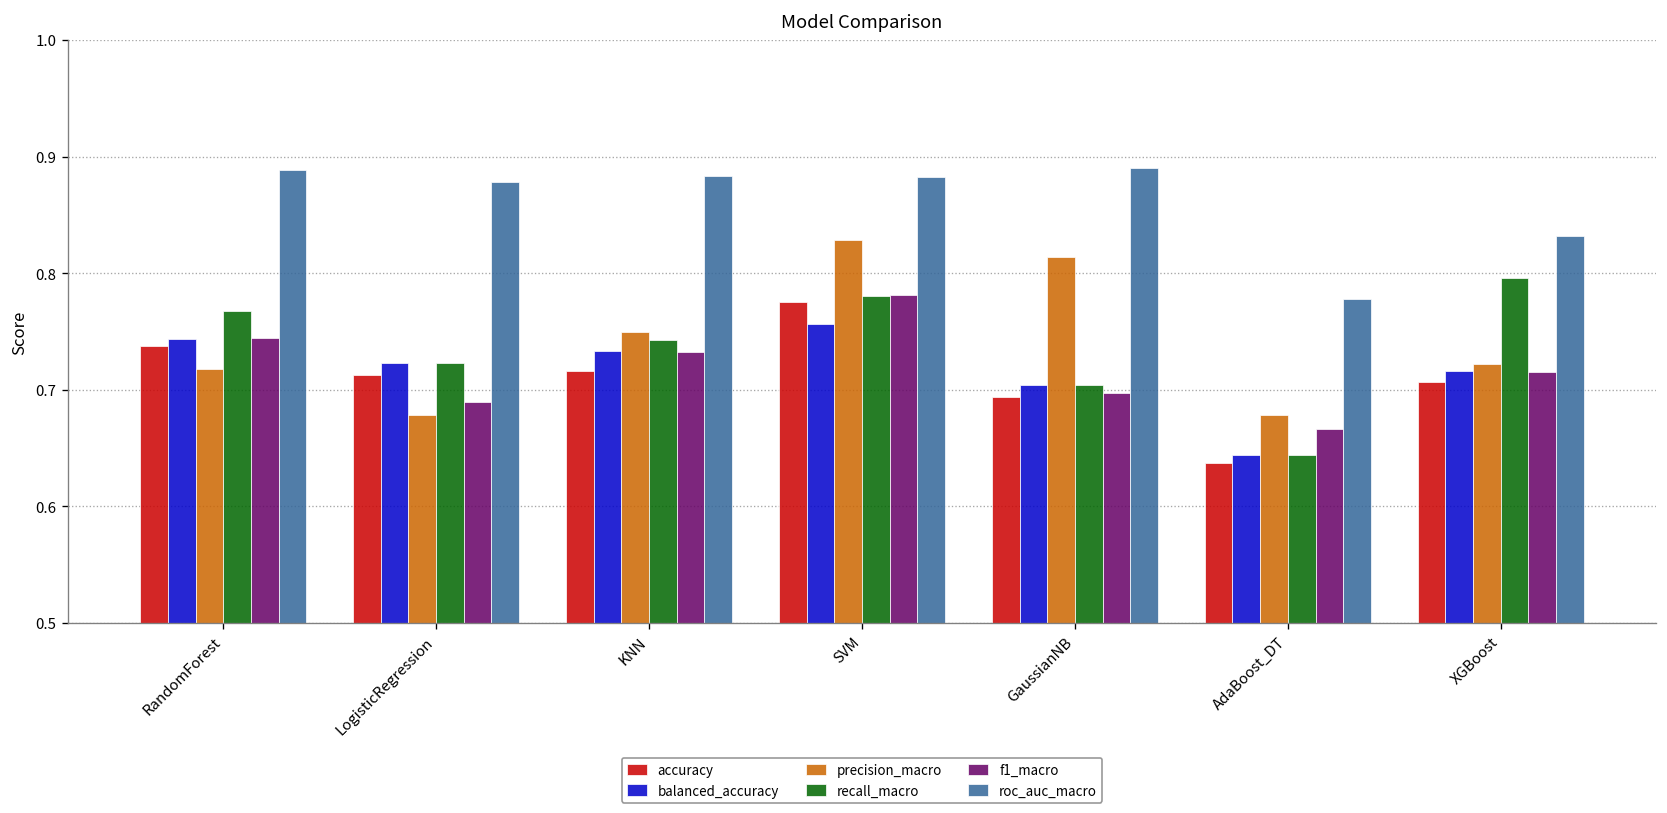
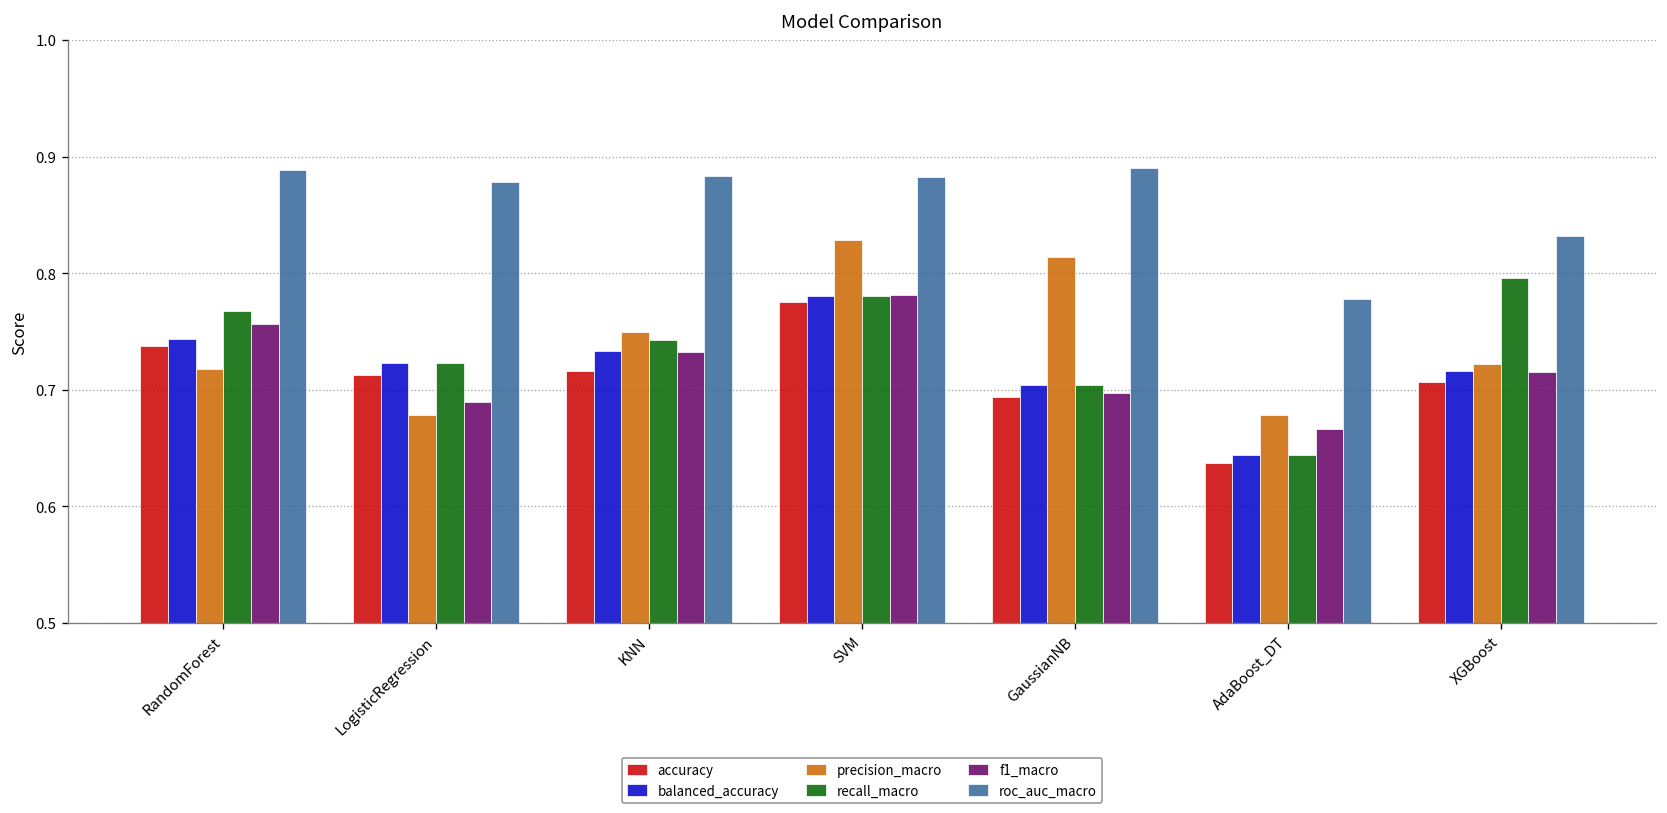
f1_macro, RandomForest: 0.74 -> 0.76
balanced_accuracy, SVM: 0.76 -> 0.78
